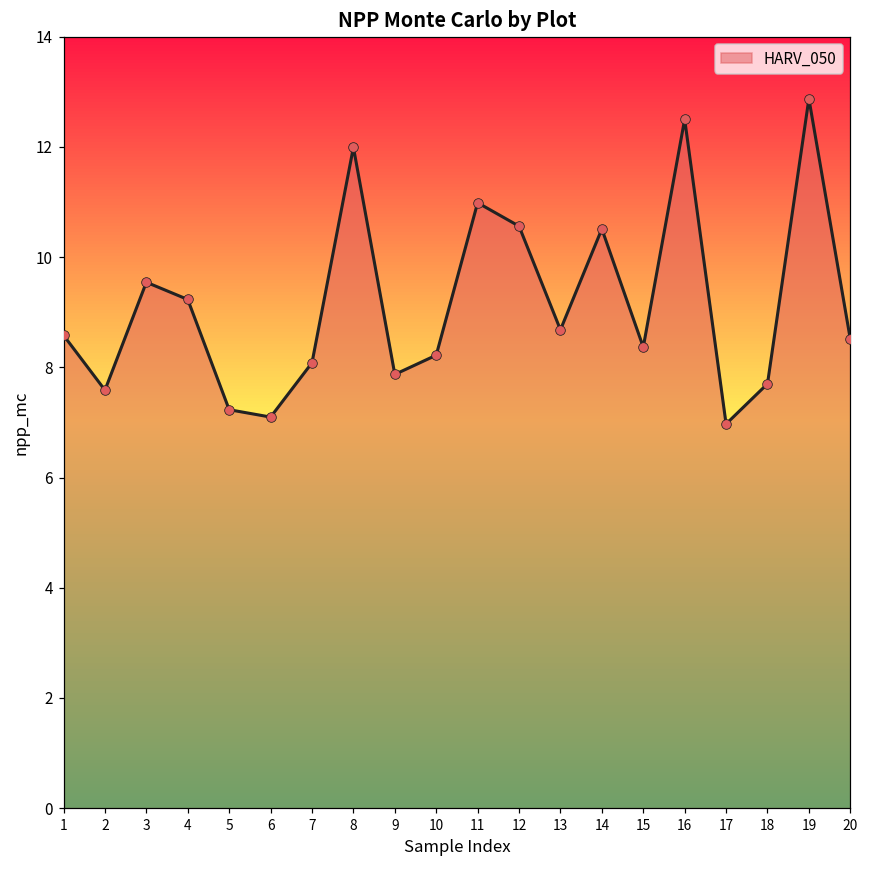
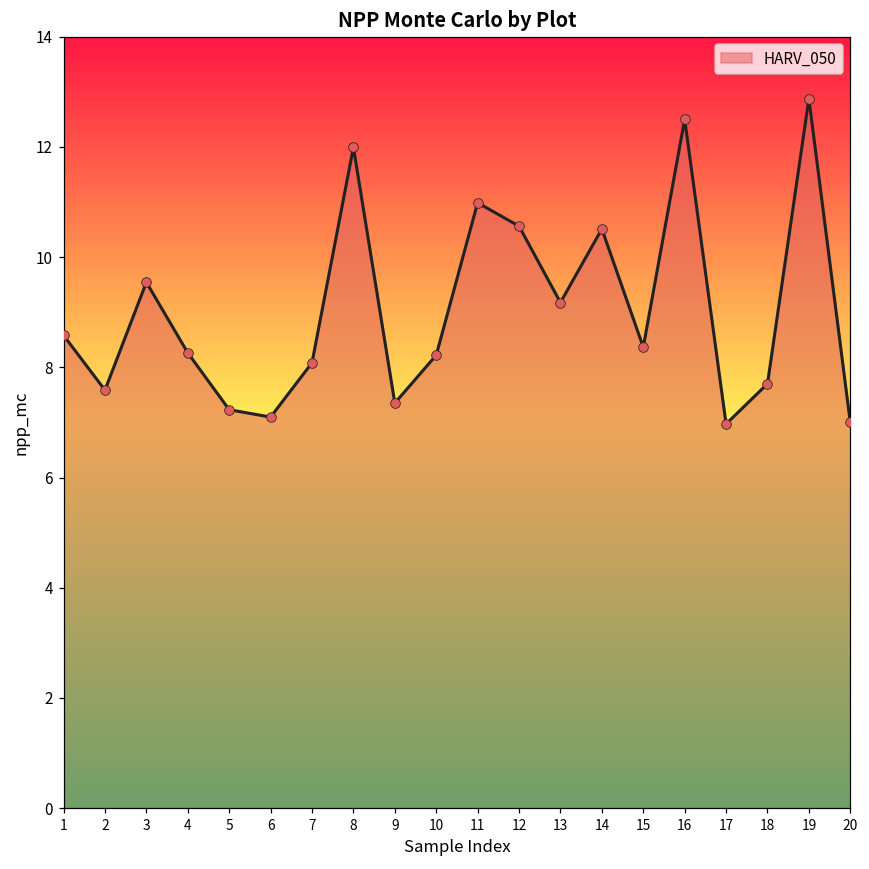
4: 9.2 -> 8.3
9: 7.9 -> 7.4
13: 8.7 -> 9.2
20: 8.5 -> 7.0
